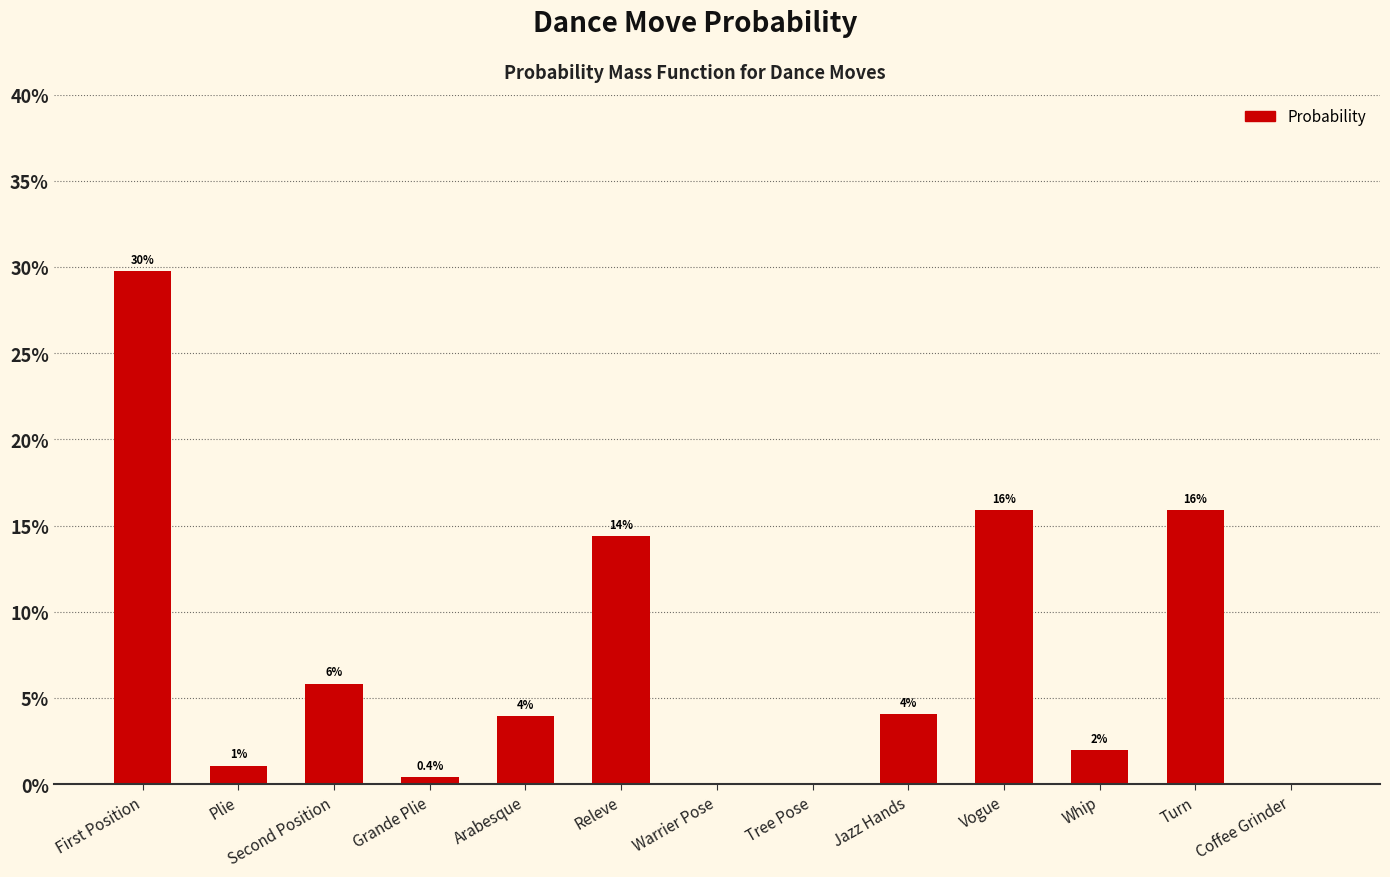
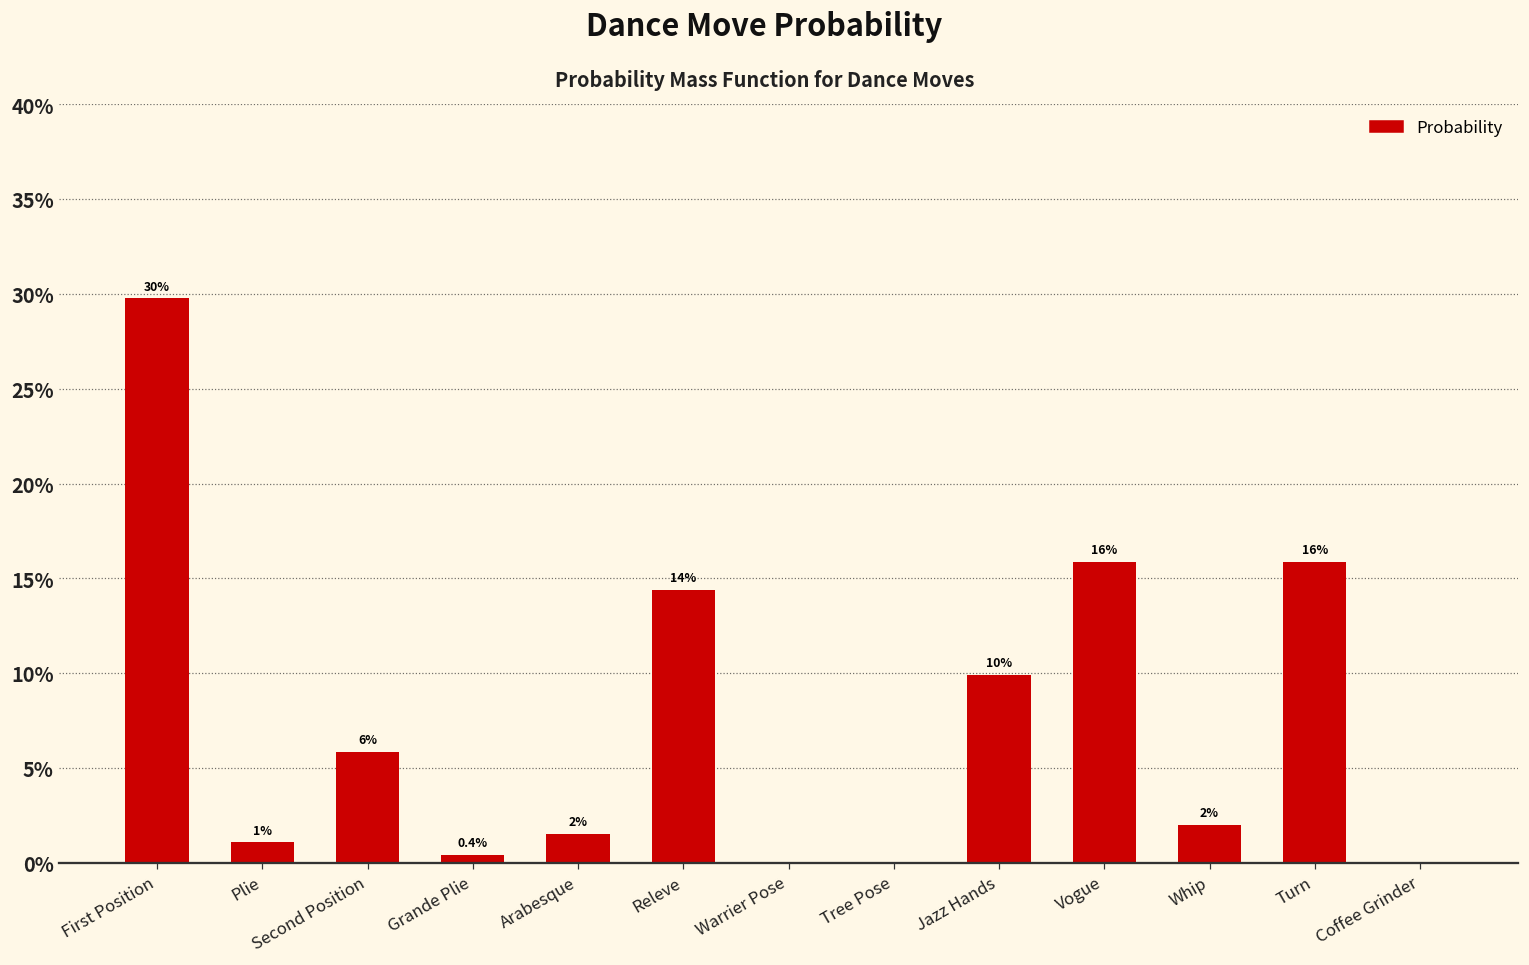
Arabesque: 4% -> 2%
Jazz Hands: 4% -> 10%
